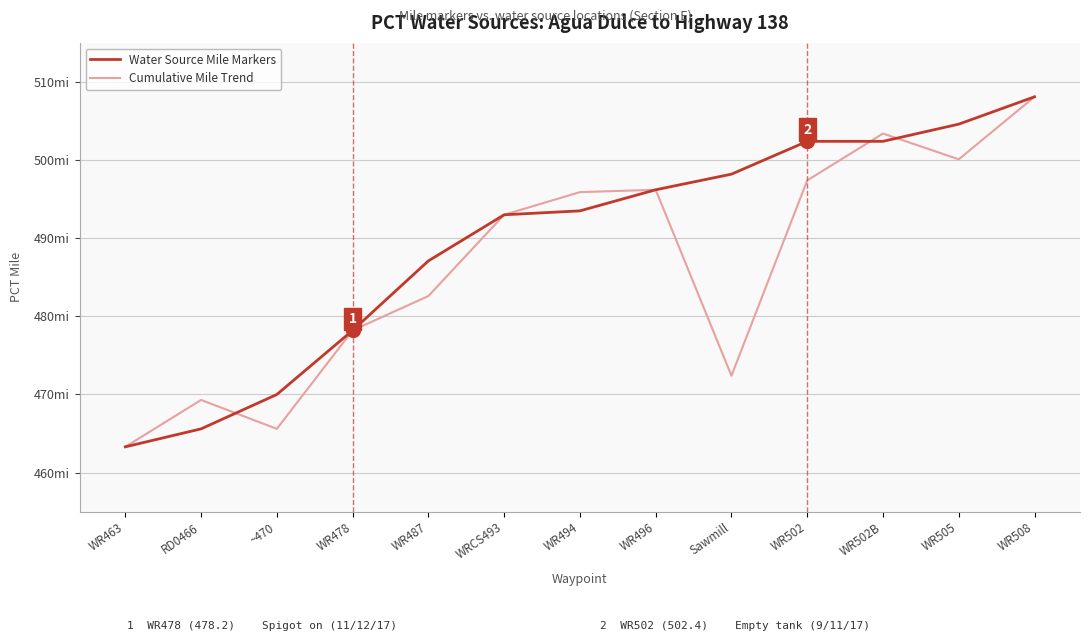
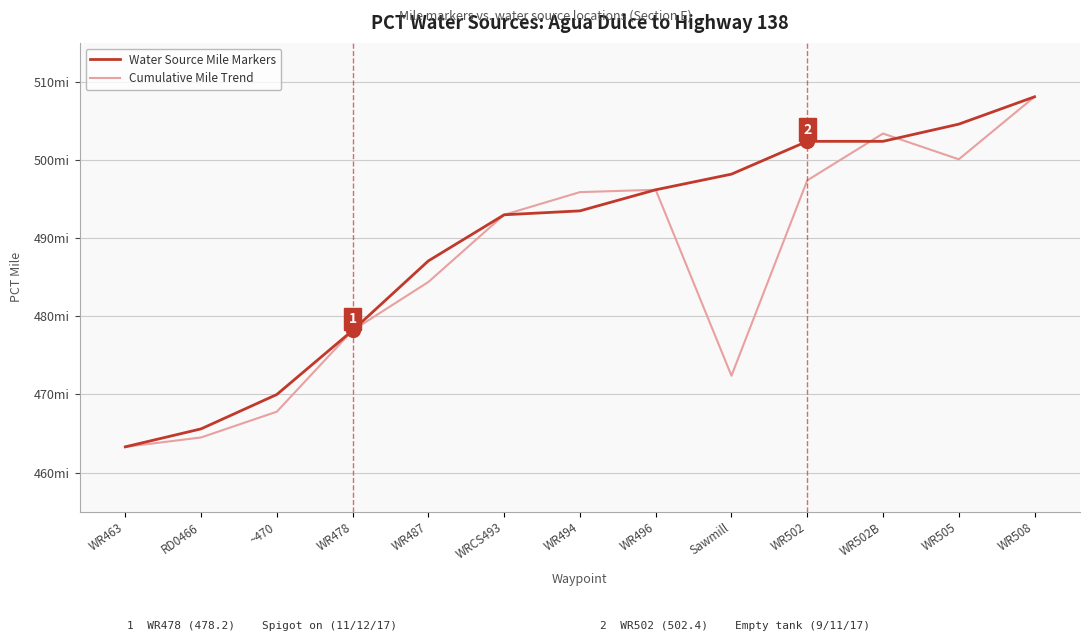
Cumulative Mile Trend, RD0466: 469mi -> 465mi
Cumulative Mile Trend, ~470: 466mi -> 468mi
Cumulative Mile Trend, WR487: 483mi -> 484mi
